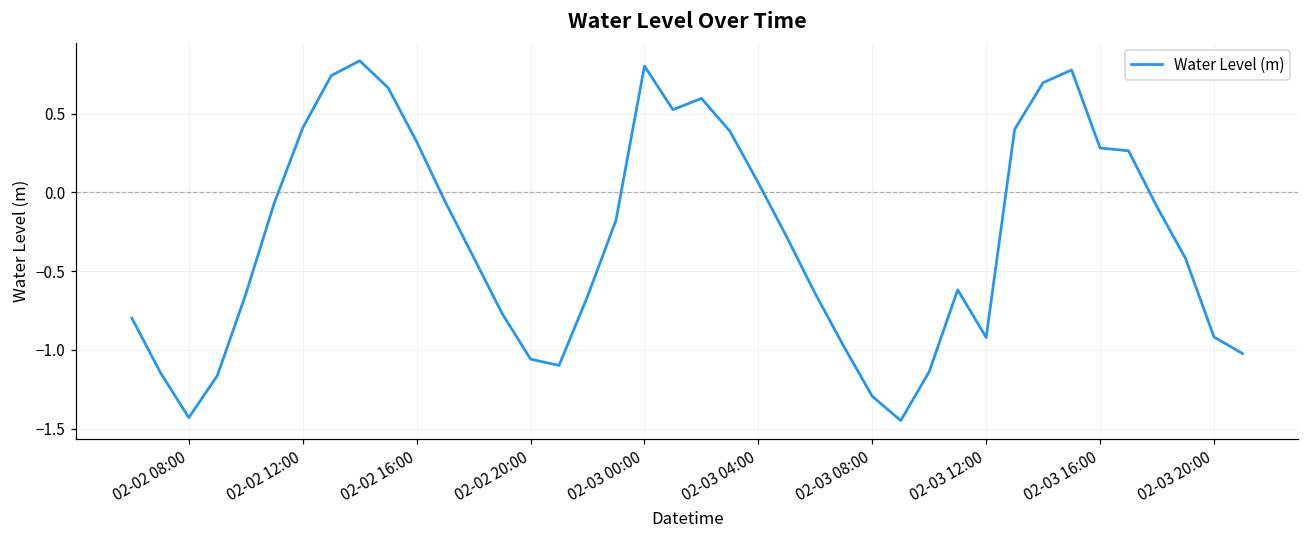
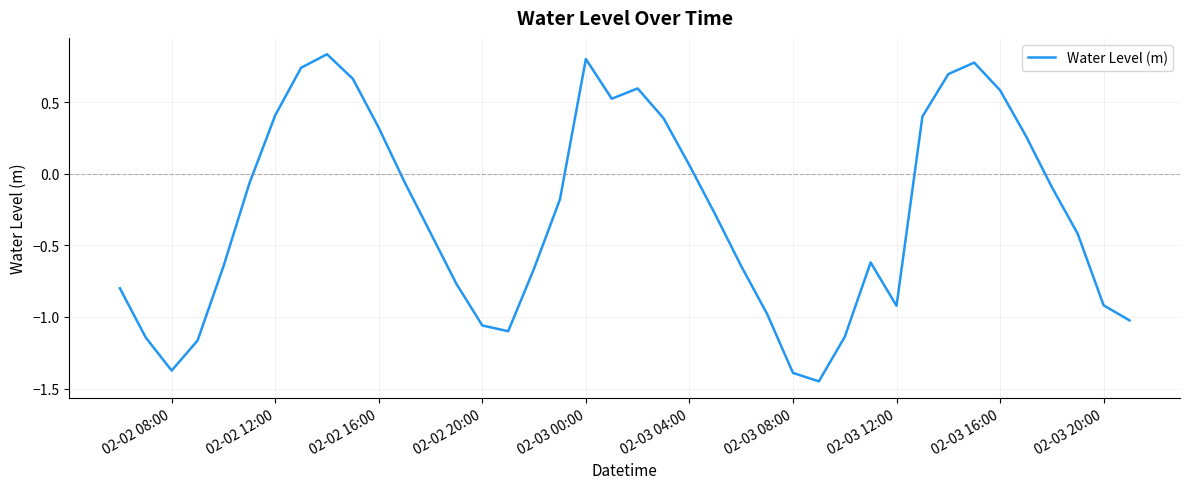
02-02 08:00: -1.43 -> -1.37
02-03 08:00: -1.30 -> -1.39
02-03 16:00: 0.28 -> 0.58
